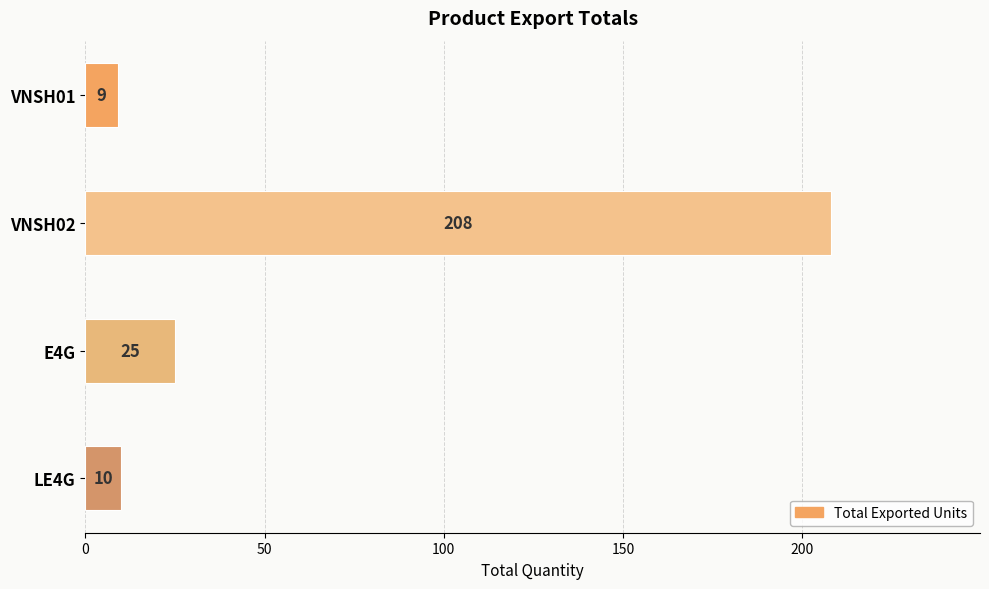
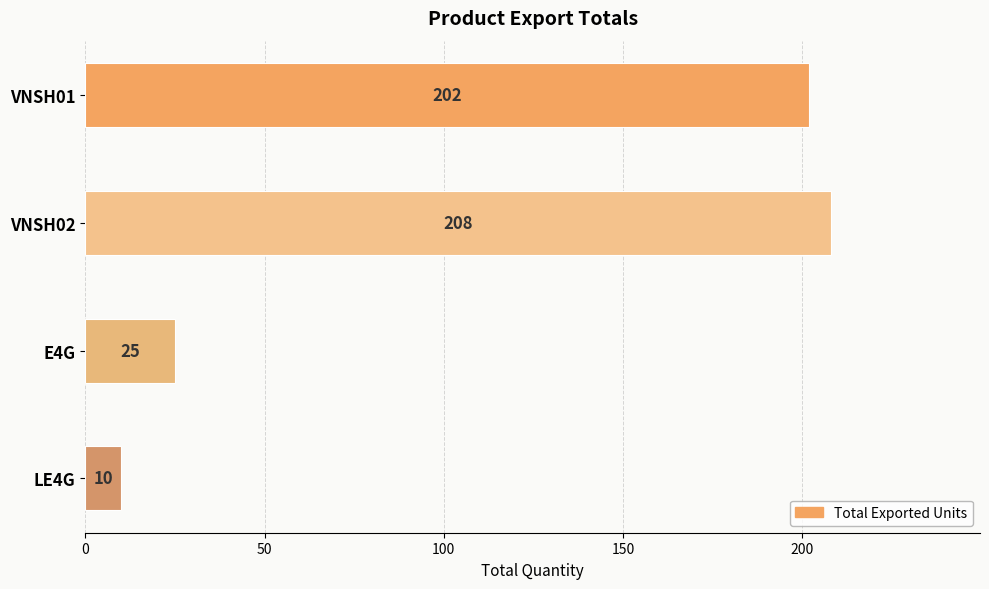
VNSH01: 9 -> 202
